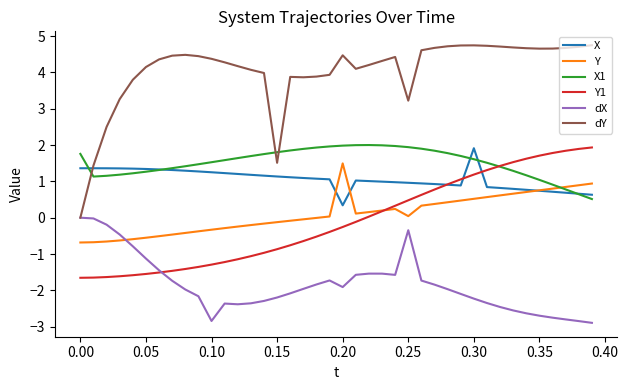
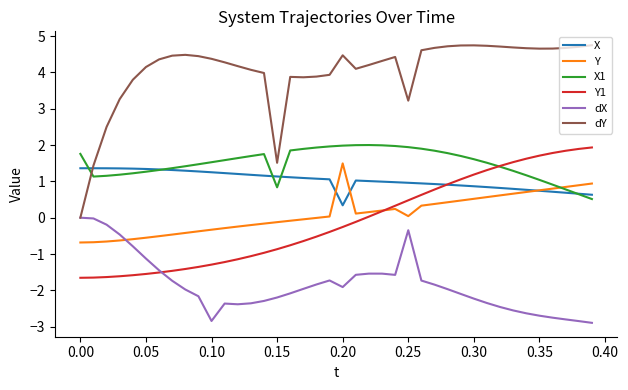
X1, 0.15: 1.8 -> 0.8
X, 0.30: 1.9 -> 0.9
